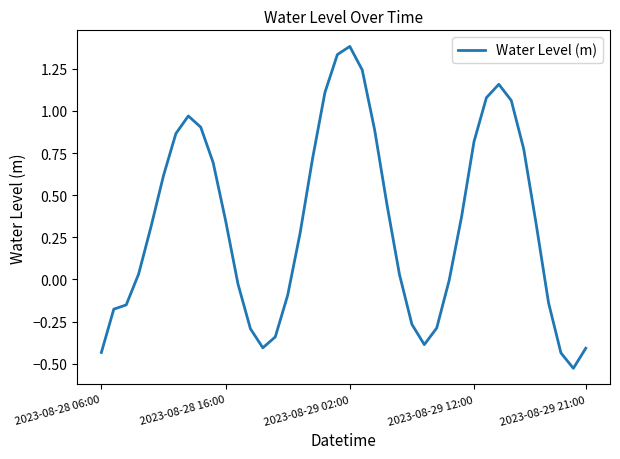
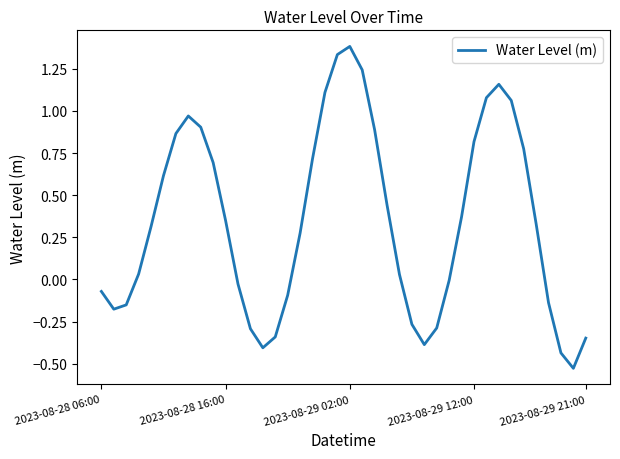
2023-08-28 06:00: -0.43 -> -0.07
2023-08-29 21:00: -0.41 -> -0.35
